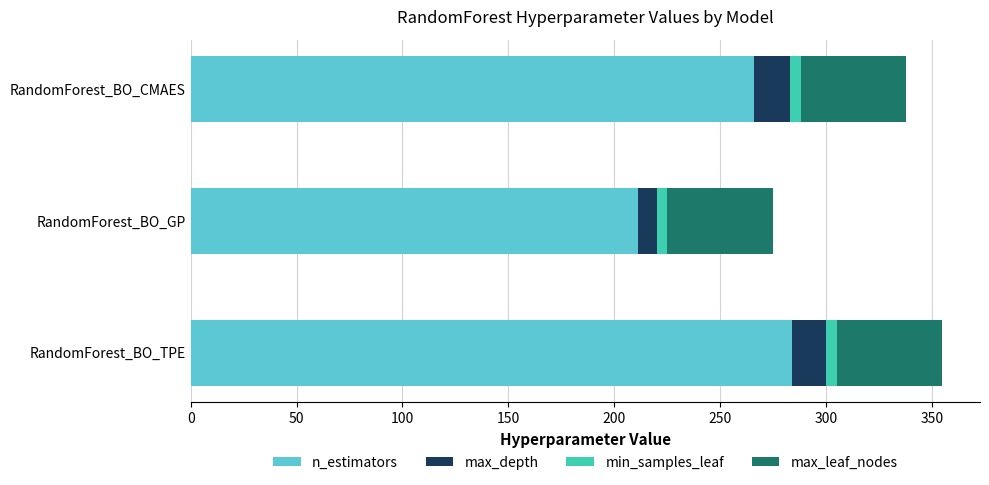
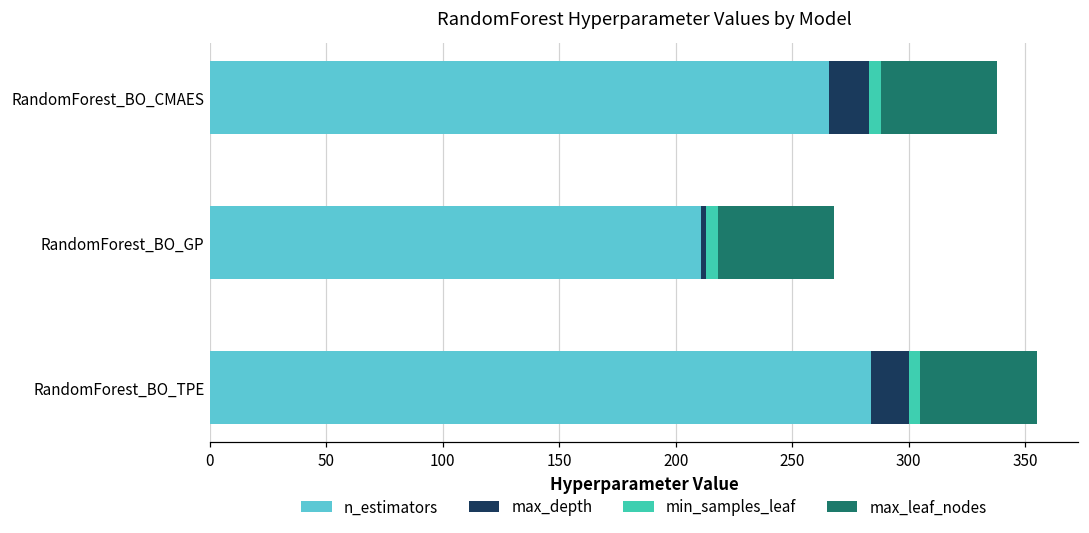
max_depth, RandomForest_BO_GP: 9 -> 2
